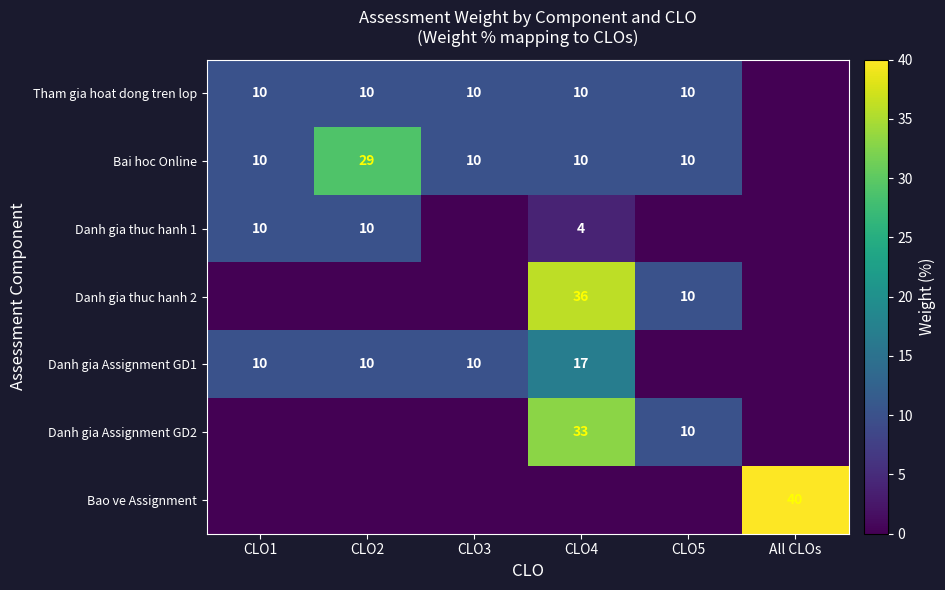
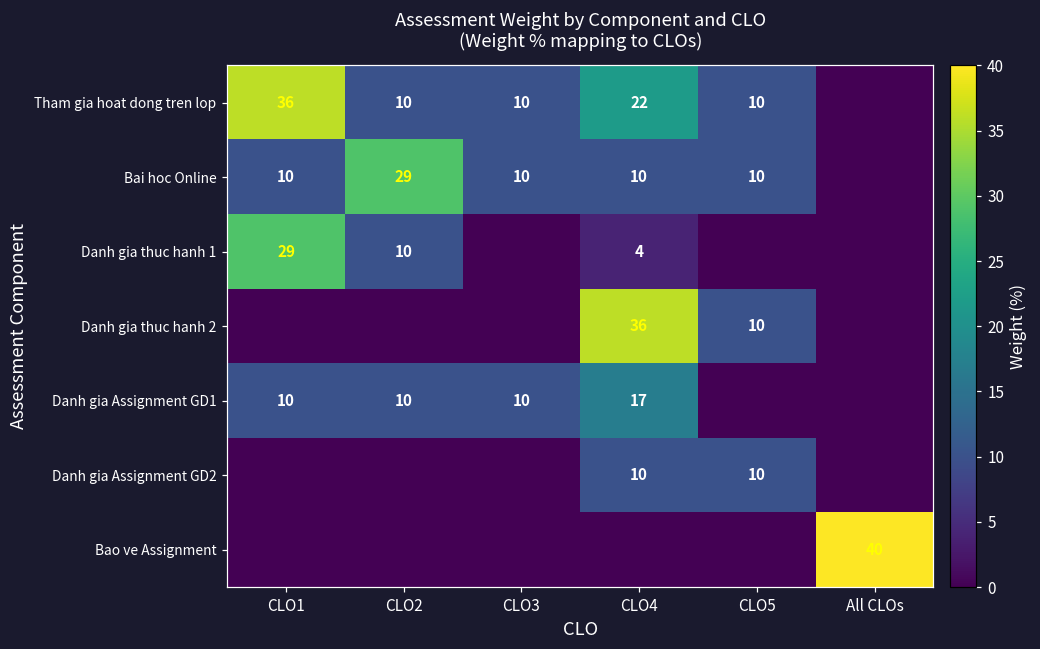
Tham gia hoat dong tren lop, CLO1: 10 -> 36
Tham gia hoat dong tren lop, CLO4: 10 -> 22
Danh gia thuc hanh 1, CLO1: 10 -> 29
Danh gia Assignment GD2, CLO4: 33 -> 10
